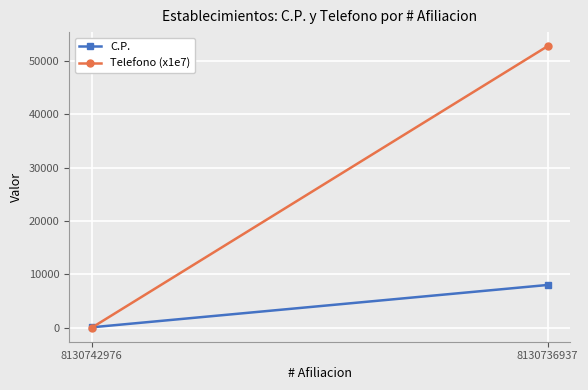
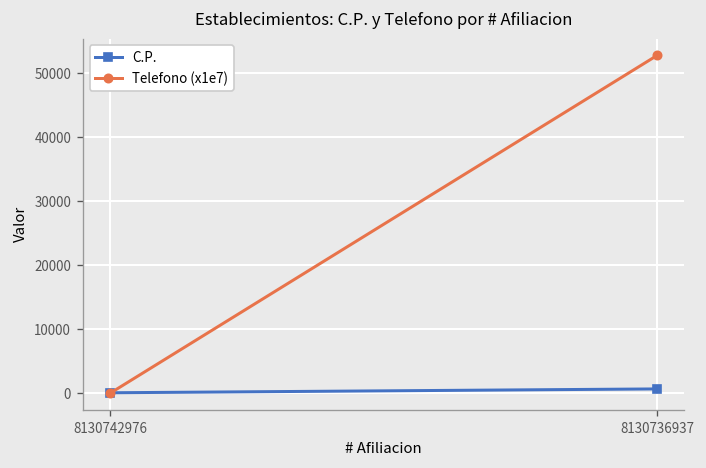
C.P., 8130736937: 8000 -> 1000
